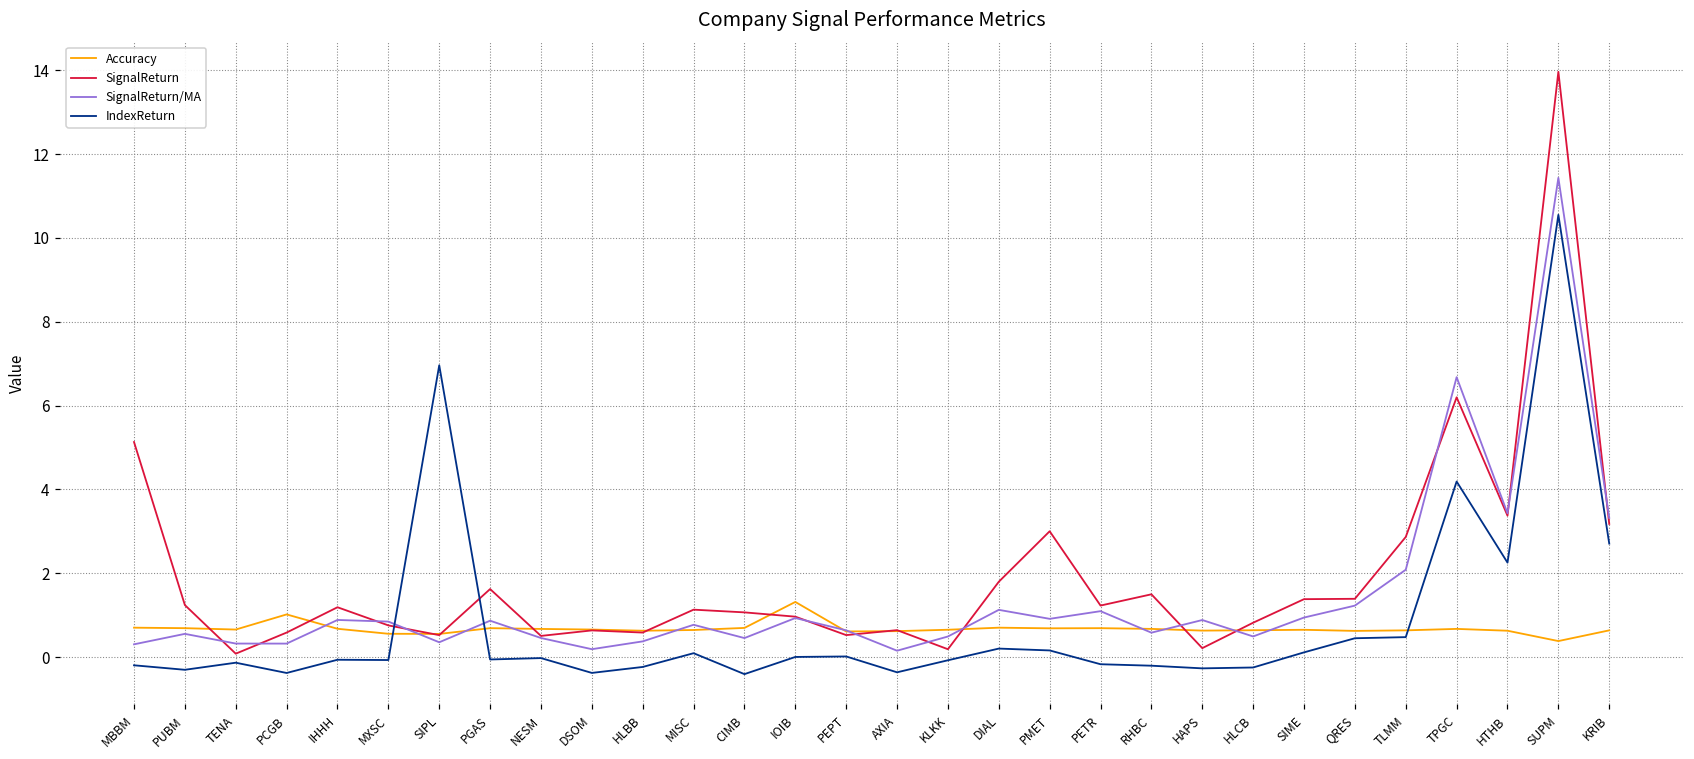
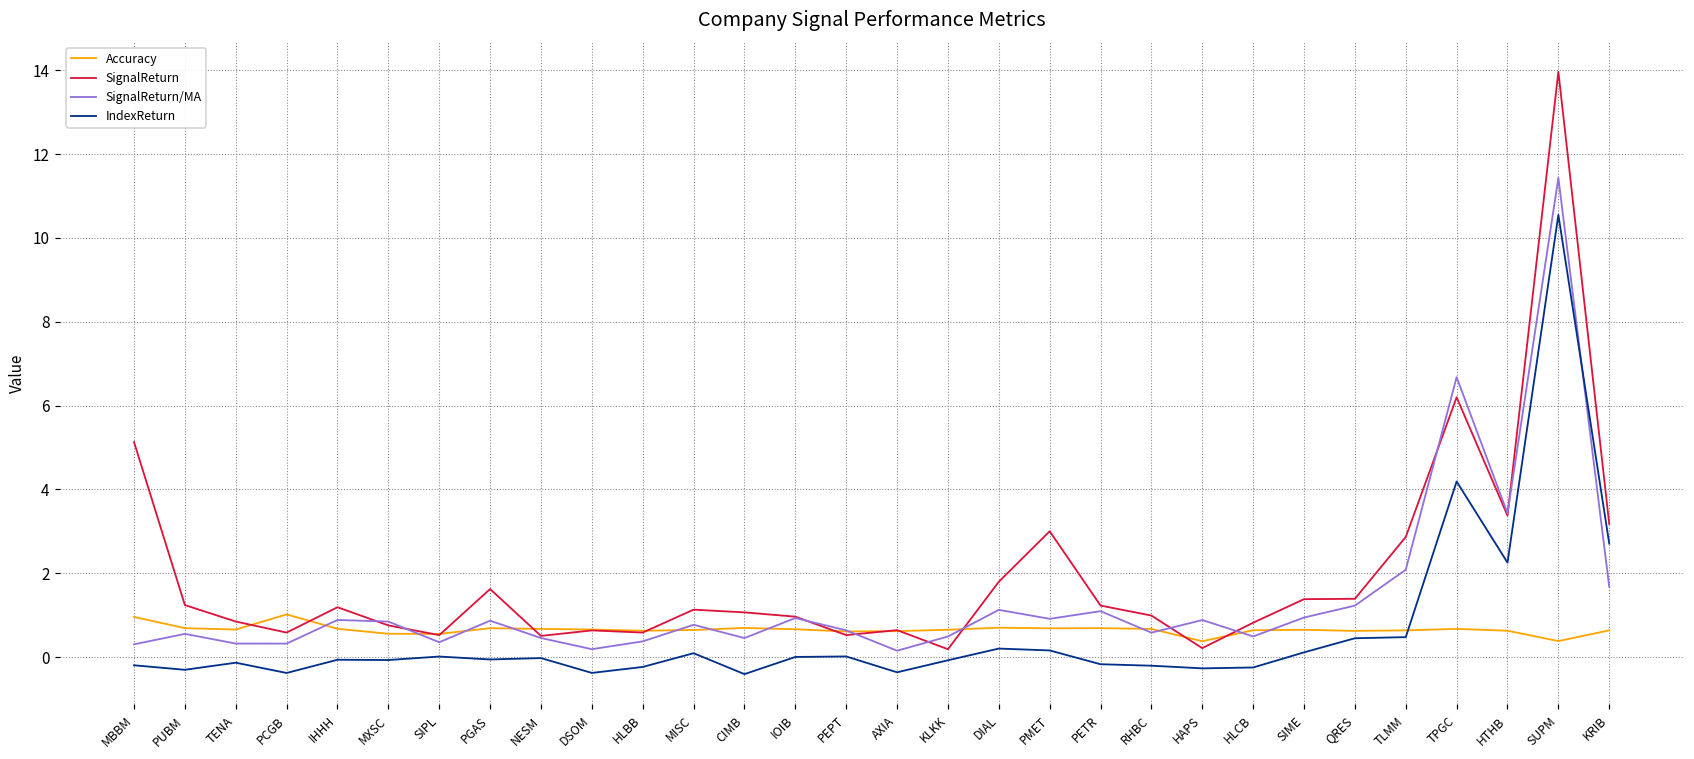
Accuracy, MBBM: 0.7 -> 1.0
SignalReturn, TENA: 0.1 -> 0.8
IndexReturn, SIPL: 7.0 -> 0.0
Accuracy, IOIB: 1.3 -> 0.7
SignalReturn, RHBC: 1.5 -> 1.0
Accuracy, HAPS: 0.6 -> 0.4
SignalReturn/MA, KRIB: 3.3 -> 1.7
